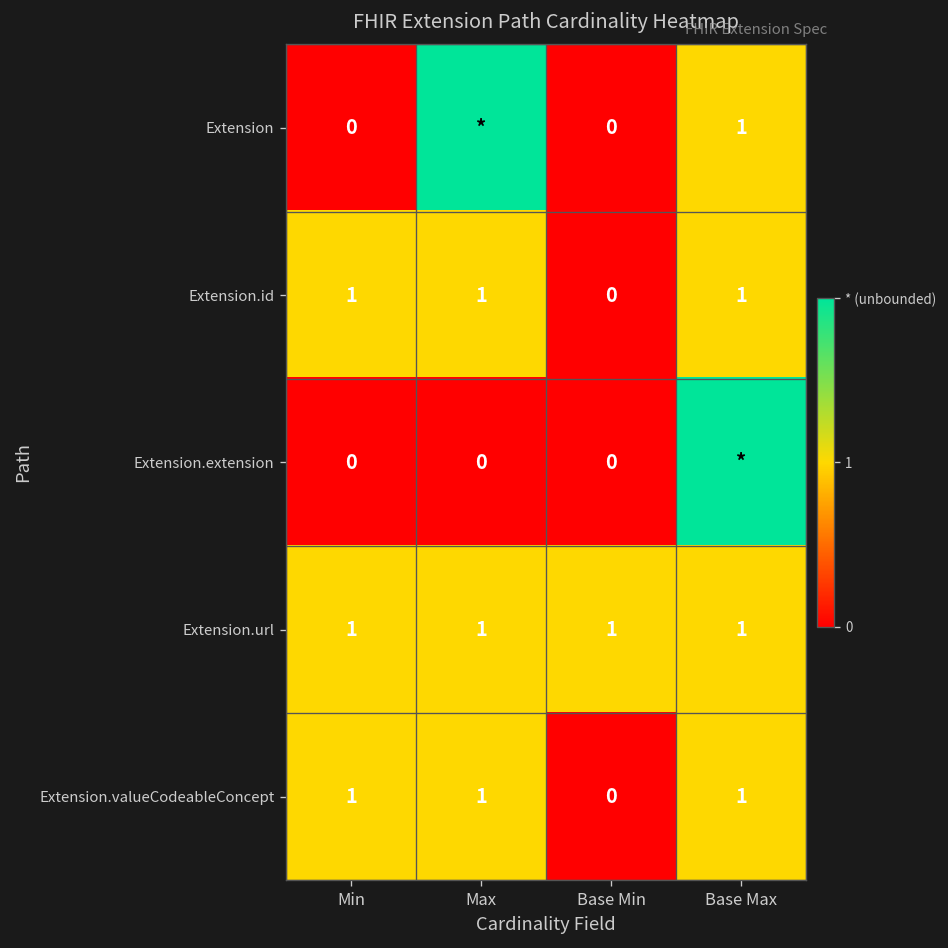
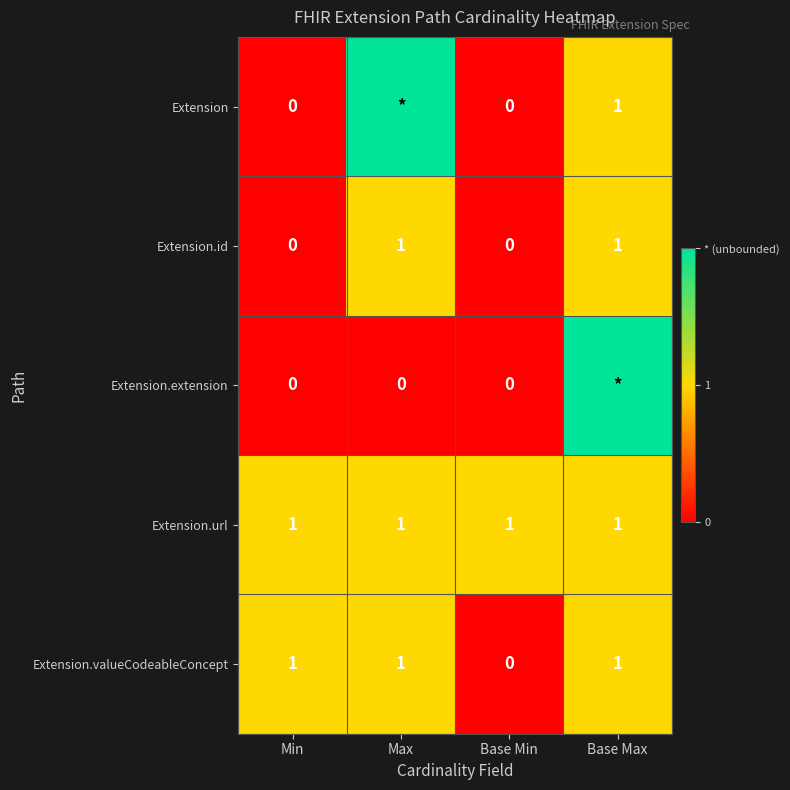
Extension.id, Min: 1 -> 0
